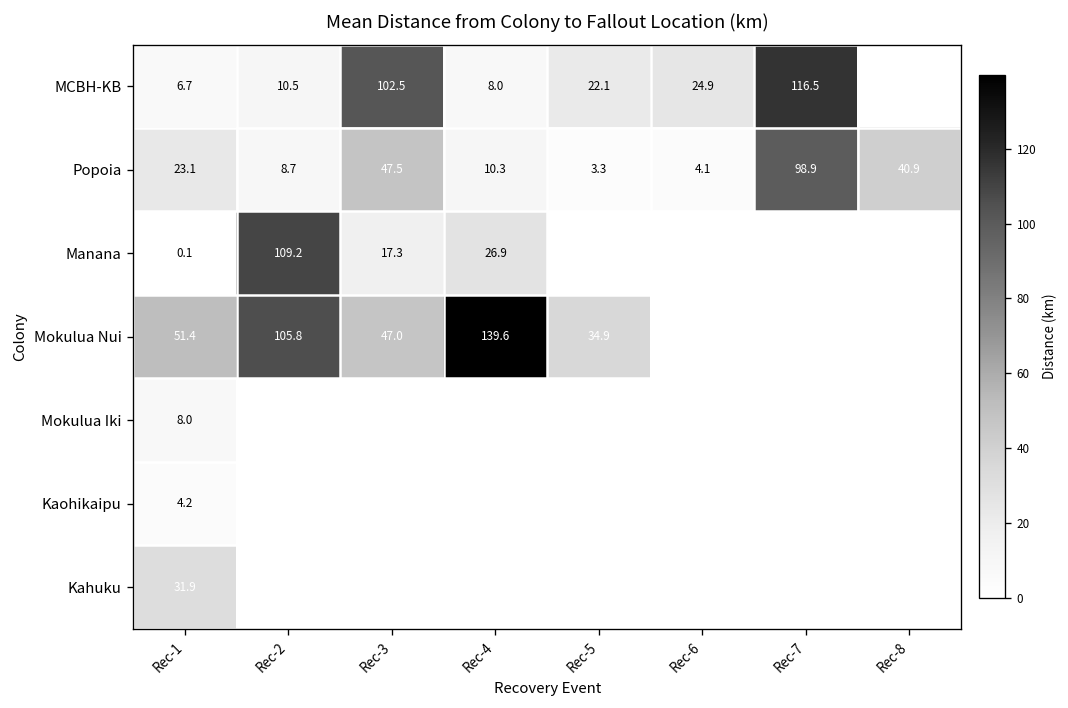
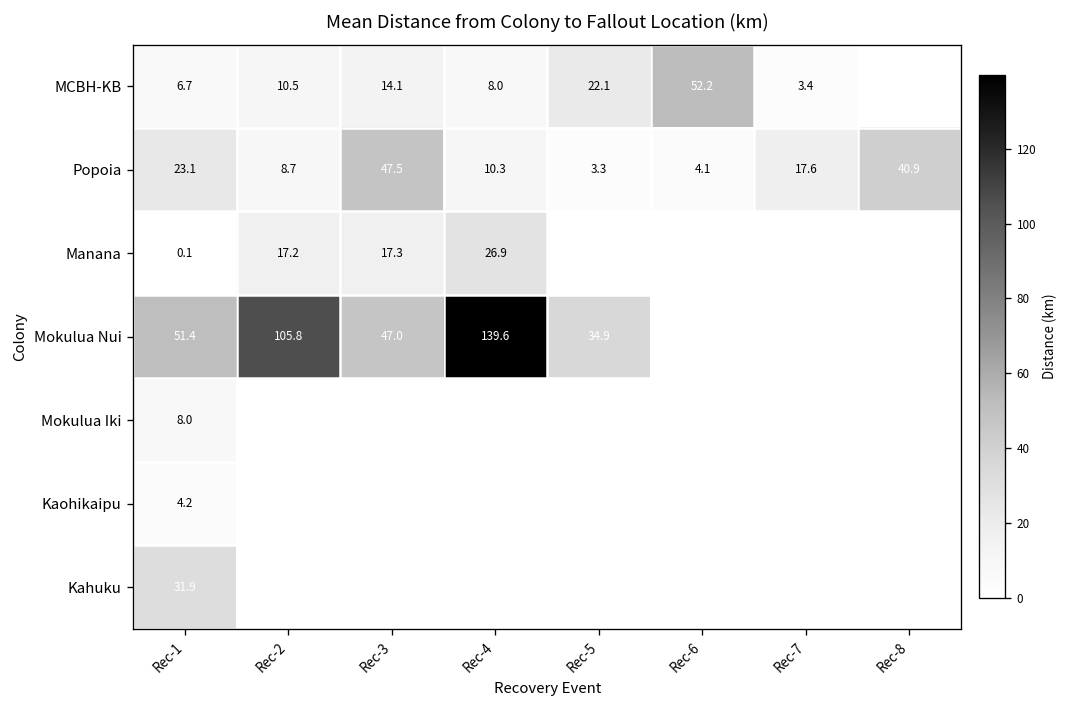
MCBH-KB, Rec-3: 102.5 -> 14.1
MCBH-KB, Rec-6: 24.9 -> 52.2
MCBH-KB, Rec-7: 116.5 -> 3.4
Popoia, Rec-7: 98.9 -> 17.6
Manana, Rec-2: 109.2 -> 17.2
